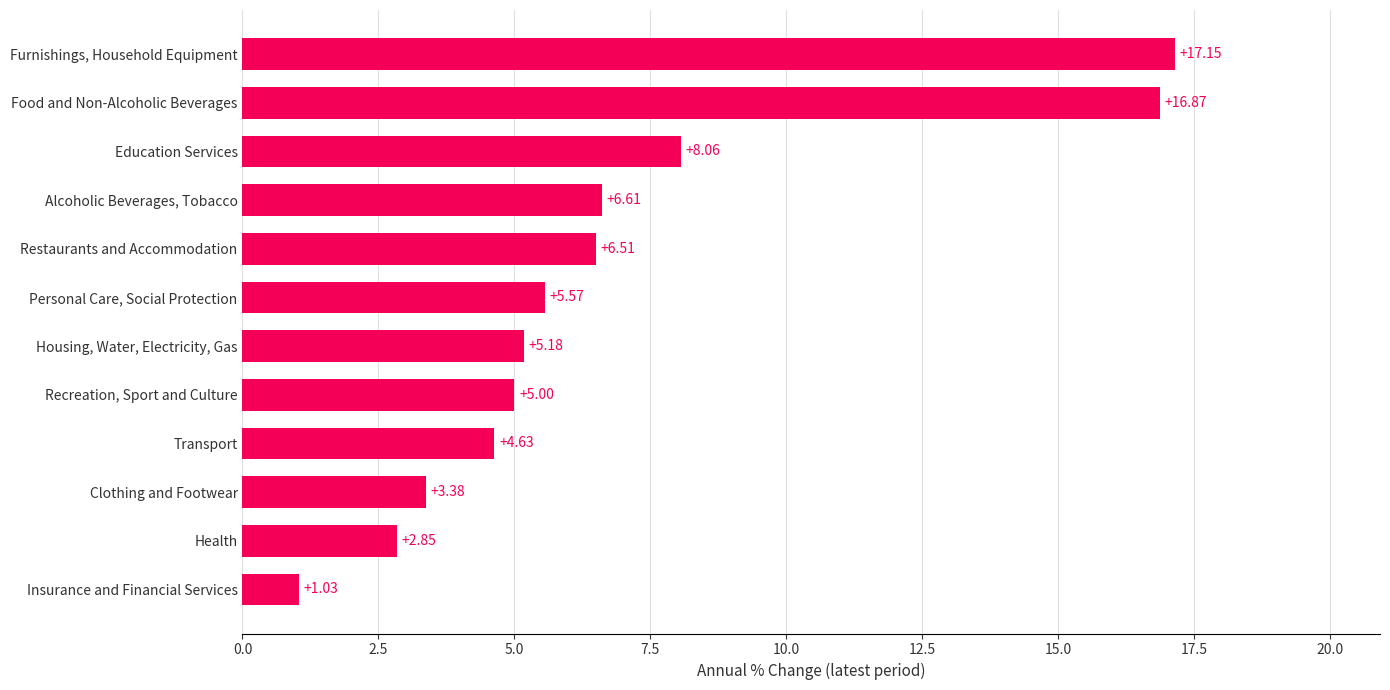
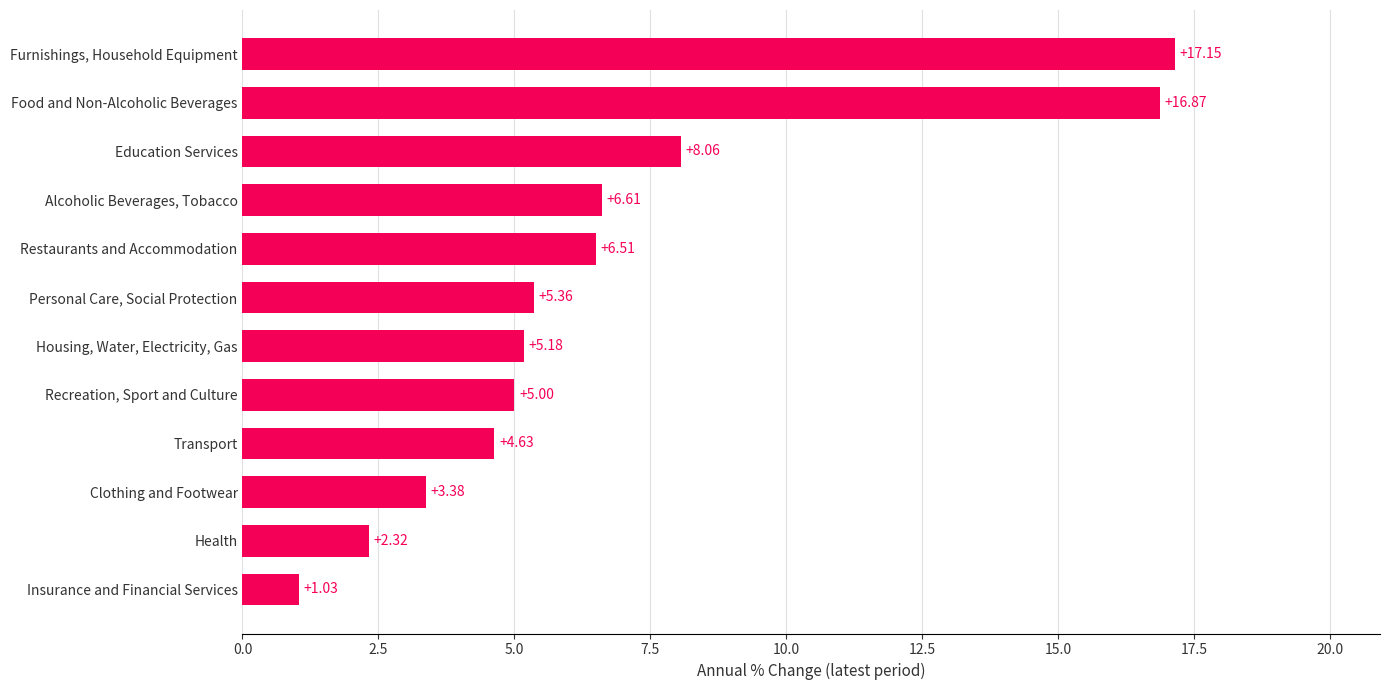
Personal Care, Social Protection: +5.57 -> +5.36
Health: +2.85 -> +2.32
